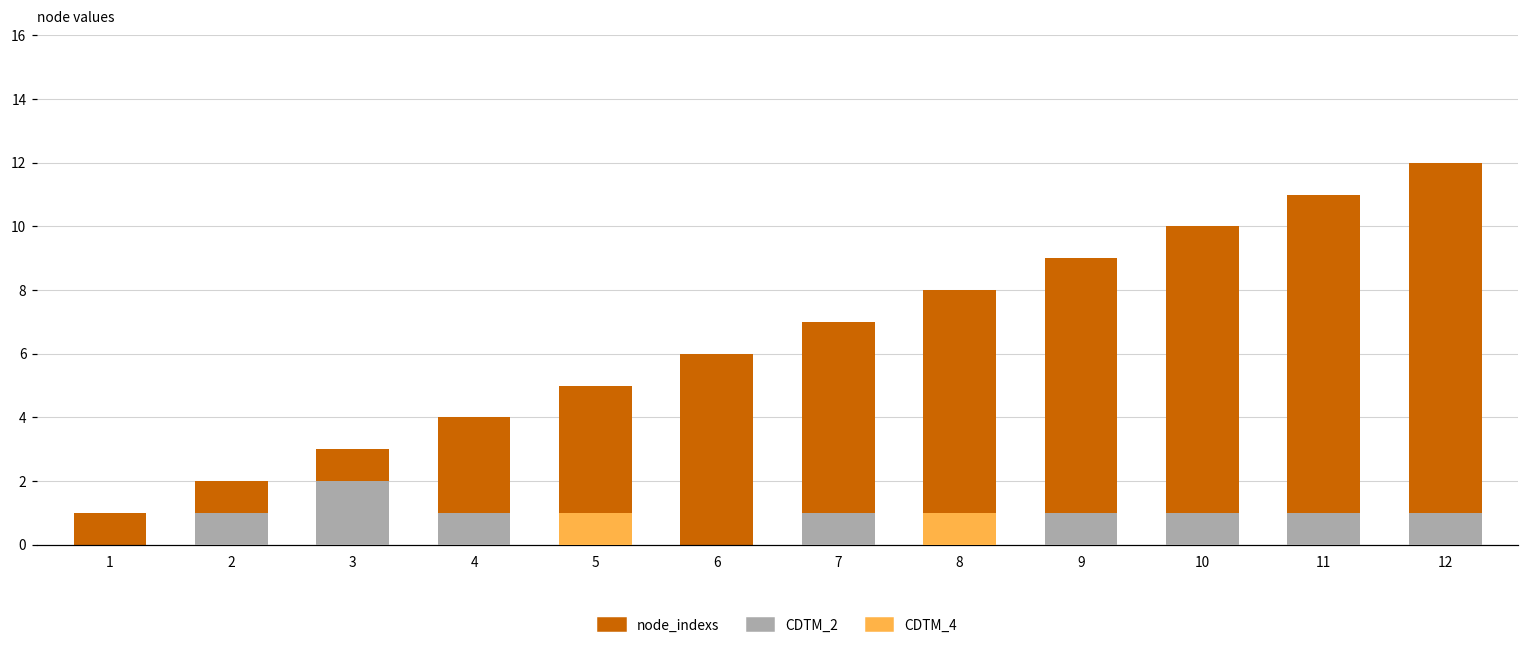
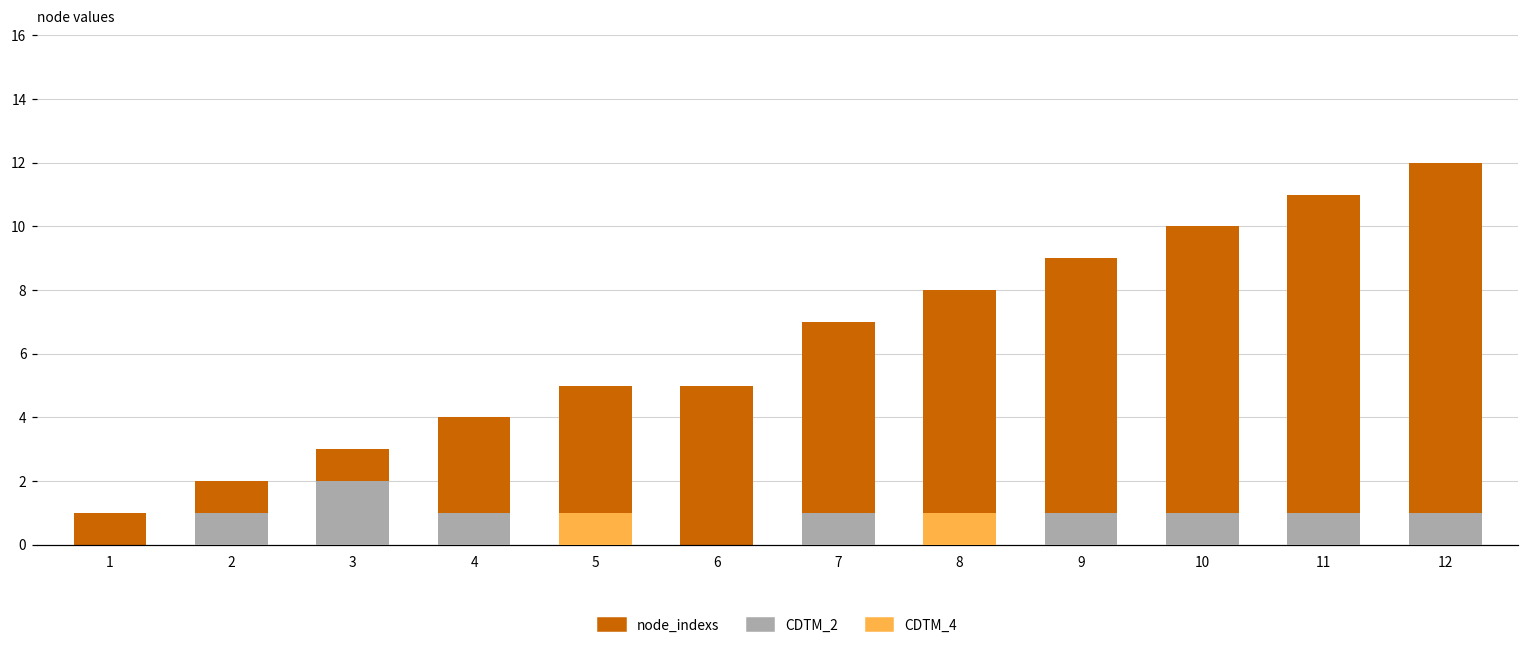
node_indexs, 6: 6 -> 5
